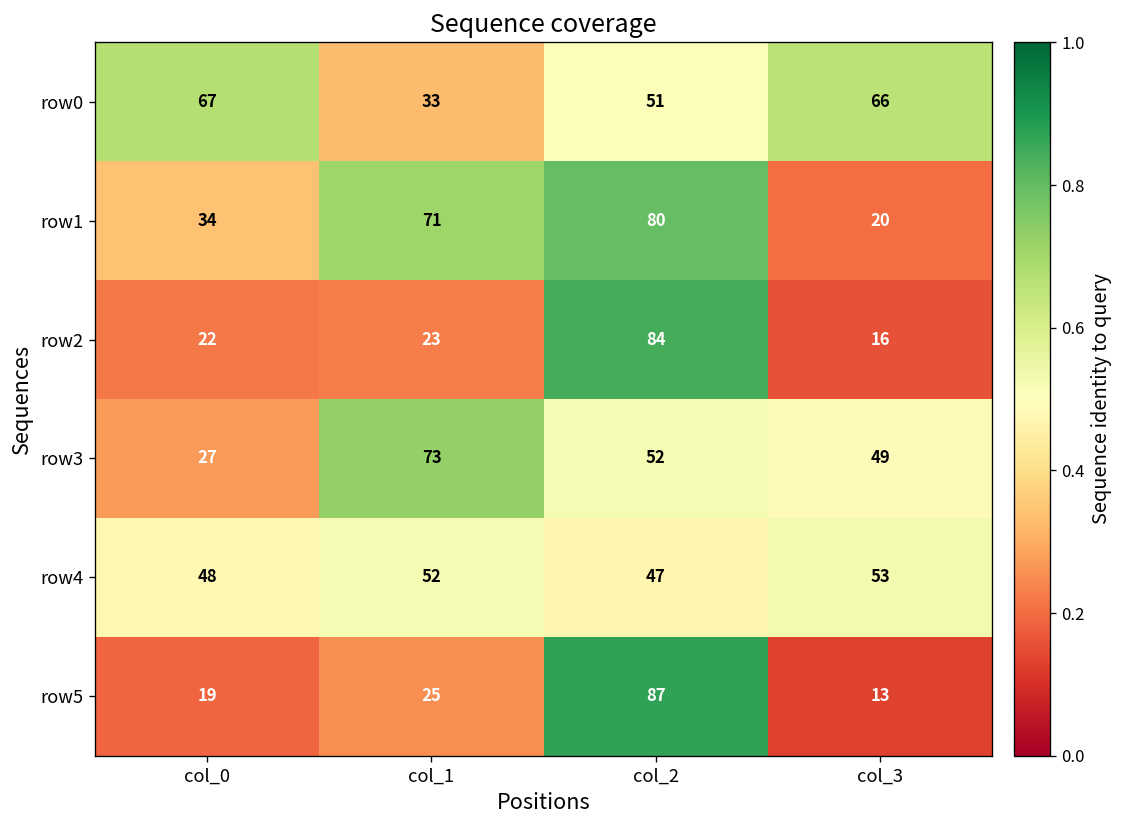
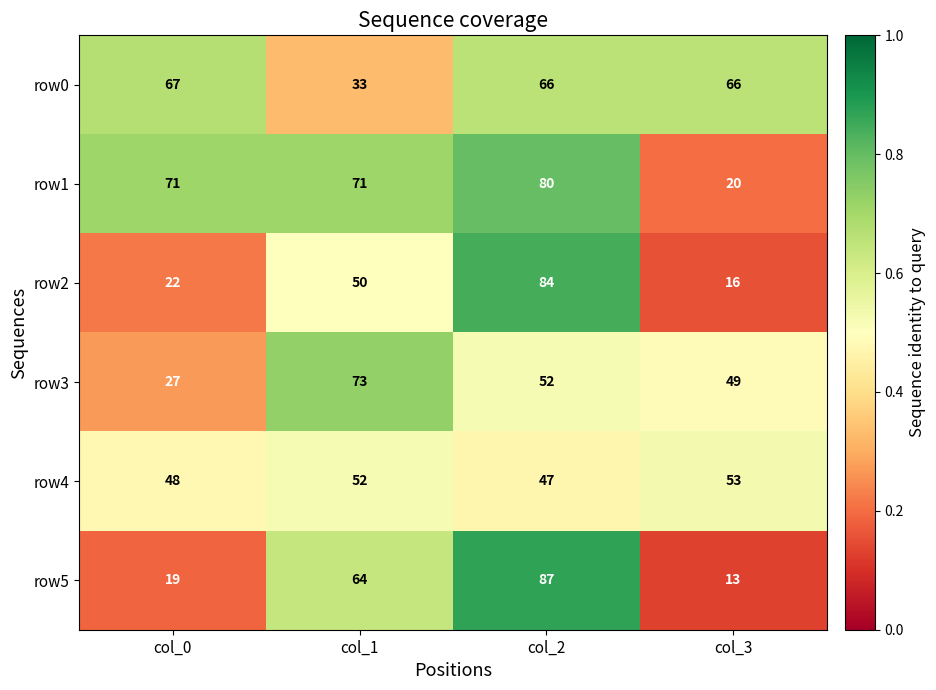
row0, col_2: 51 -> 66
row1, col_0: 34 -> 71
row2, col_1: 23 -> 50
row5, col_1: 25 -> 64
